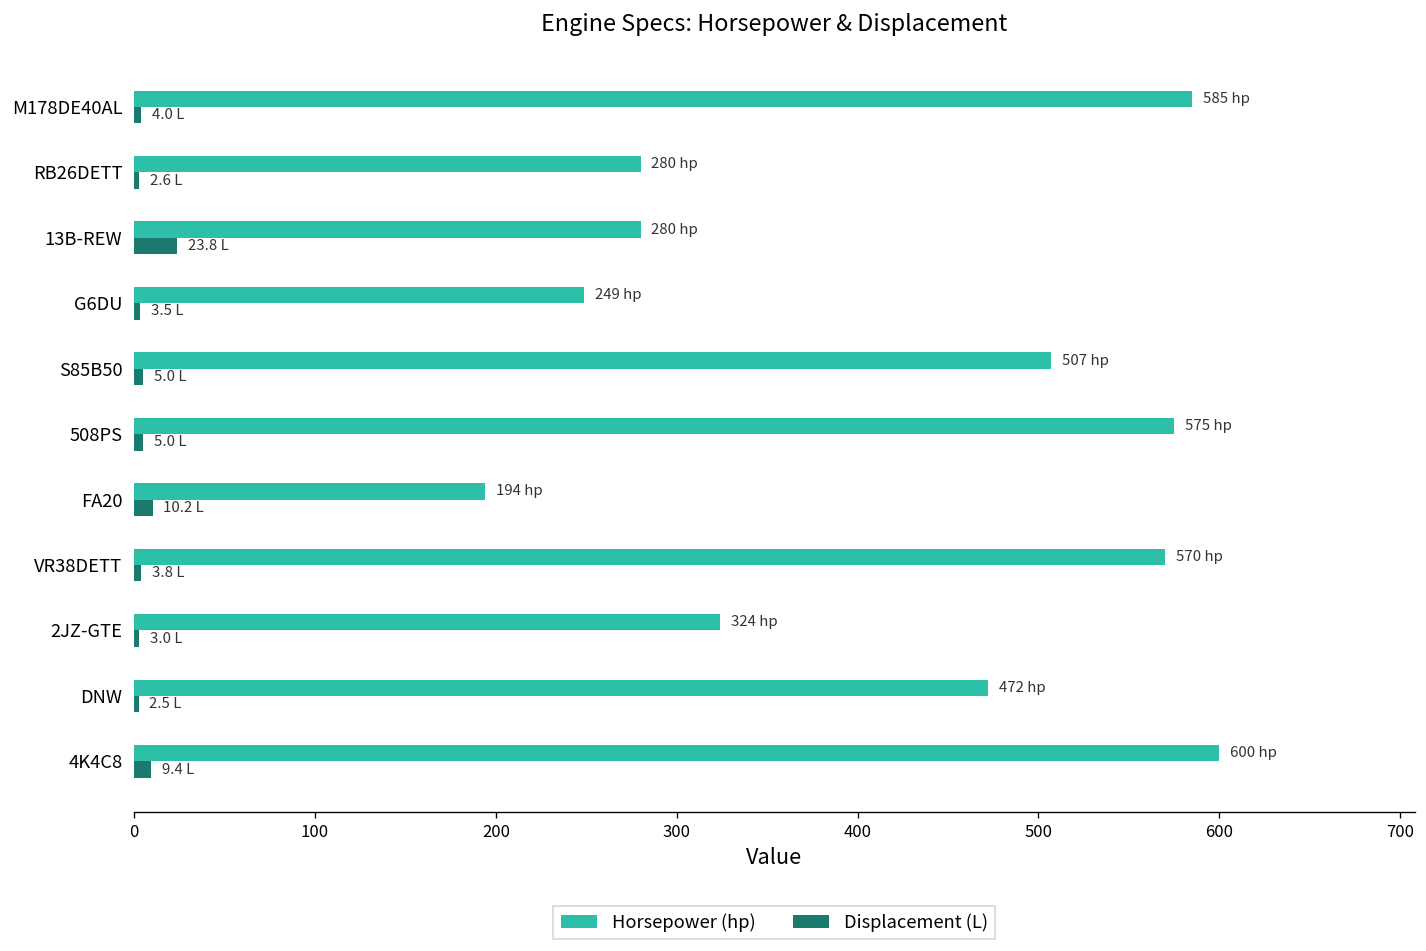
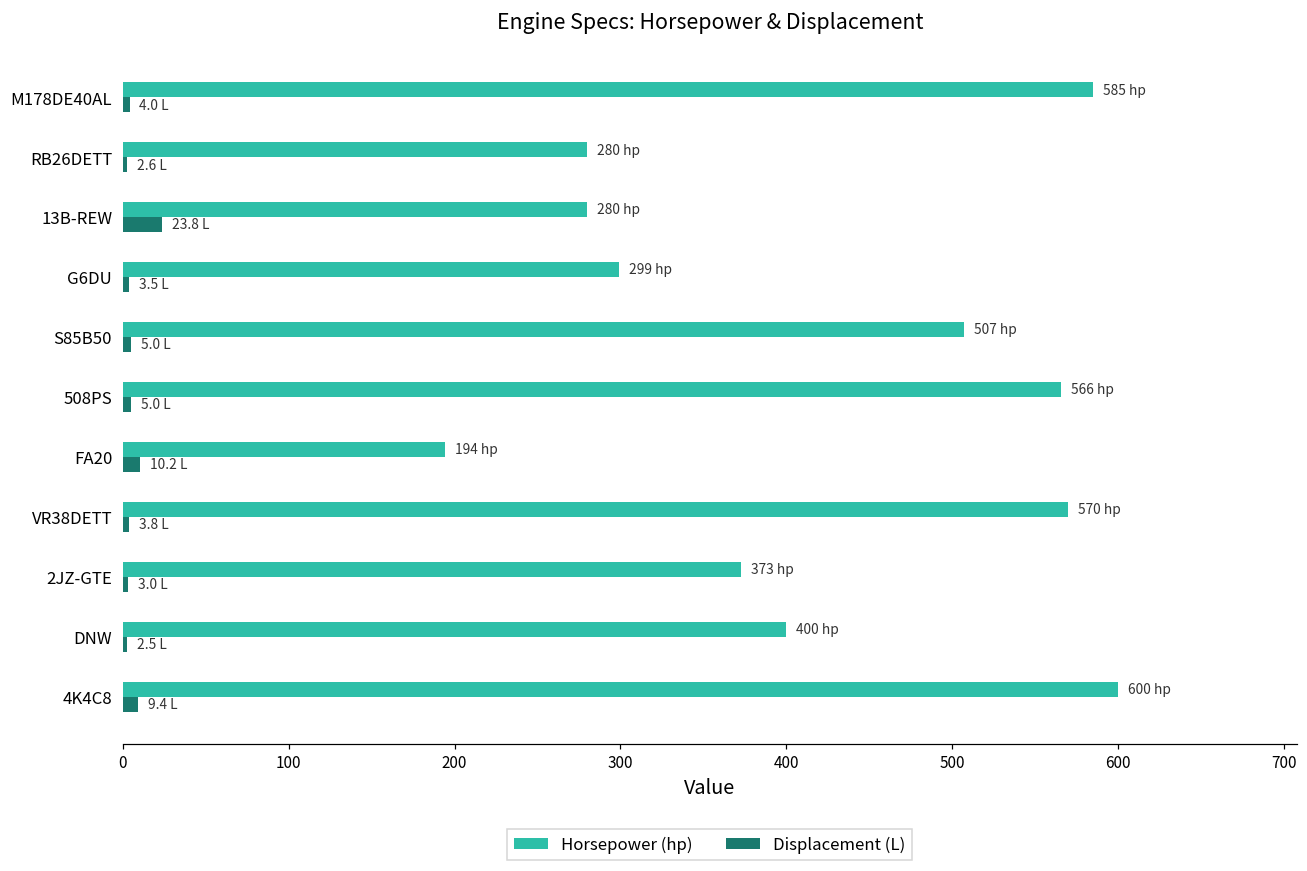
Horsepower (hp), G6DU: 249 -> 299
Horsepower (hp), 508PS: 575 -> 566
Horsepower (hp), 2JZ-GTE: 324 -> 373
Horsepower (hp), DNW: 472 -> 400
